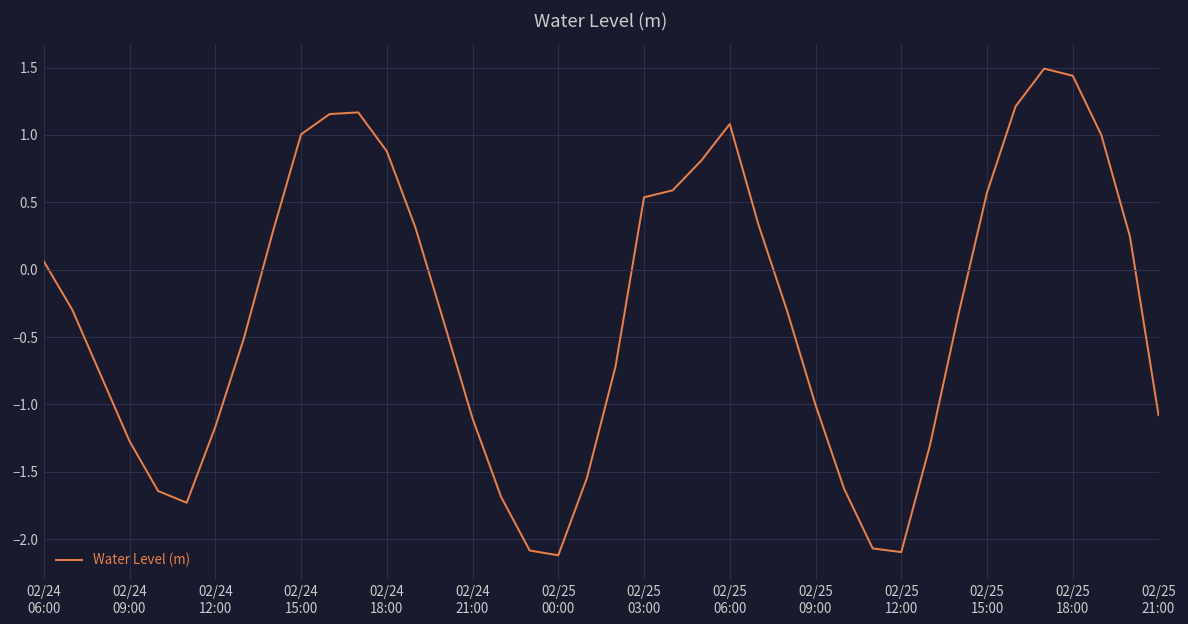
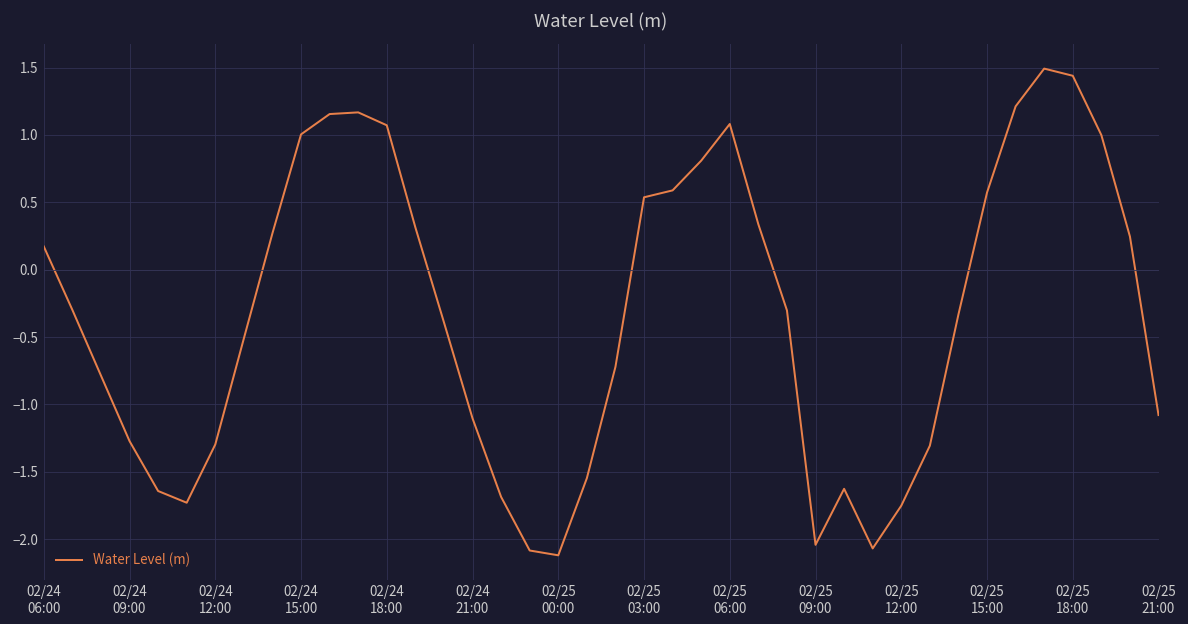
02/24 06:00: 0.06 -> 0.17
02/24 12:00: -1.17 -> -1.30
02/24 18:00: 0.88 -> 1.07
02/25 09:00: -1.00 -> -2.04
02/25 12:00: -2.10 -> -1.75
